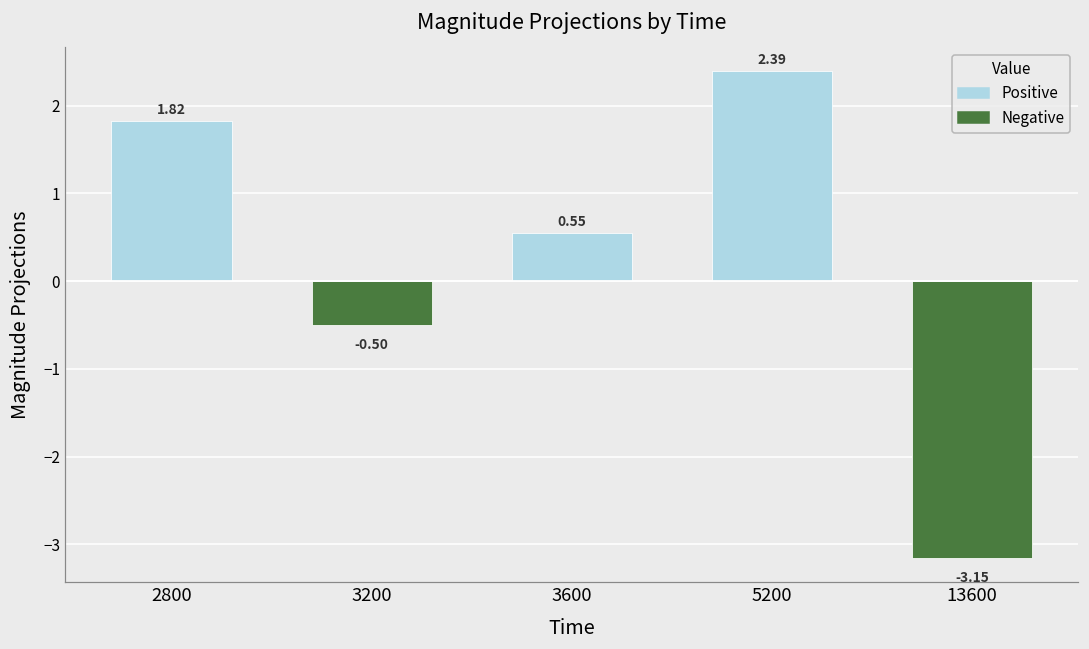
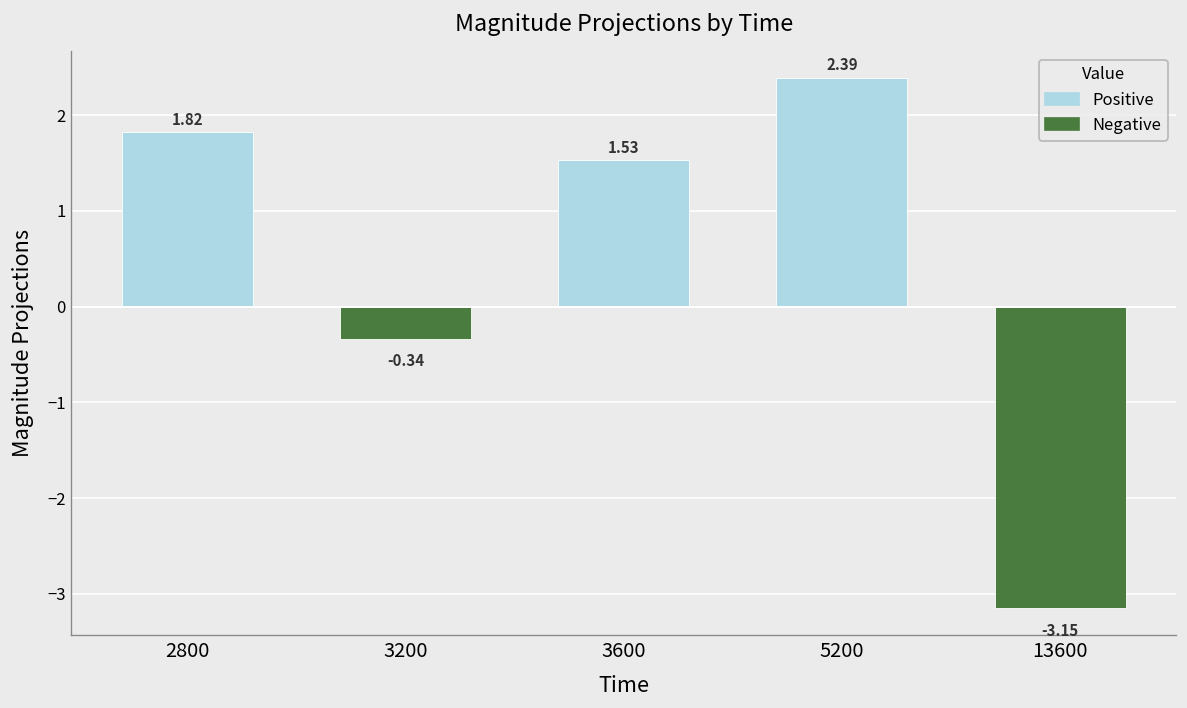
3200: -0.50 -> -0.34
3600: 0.55 -> 1.53
